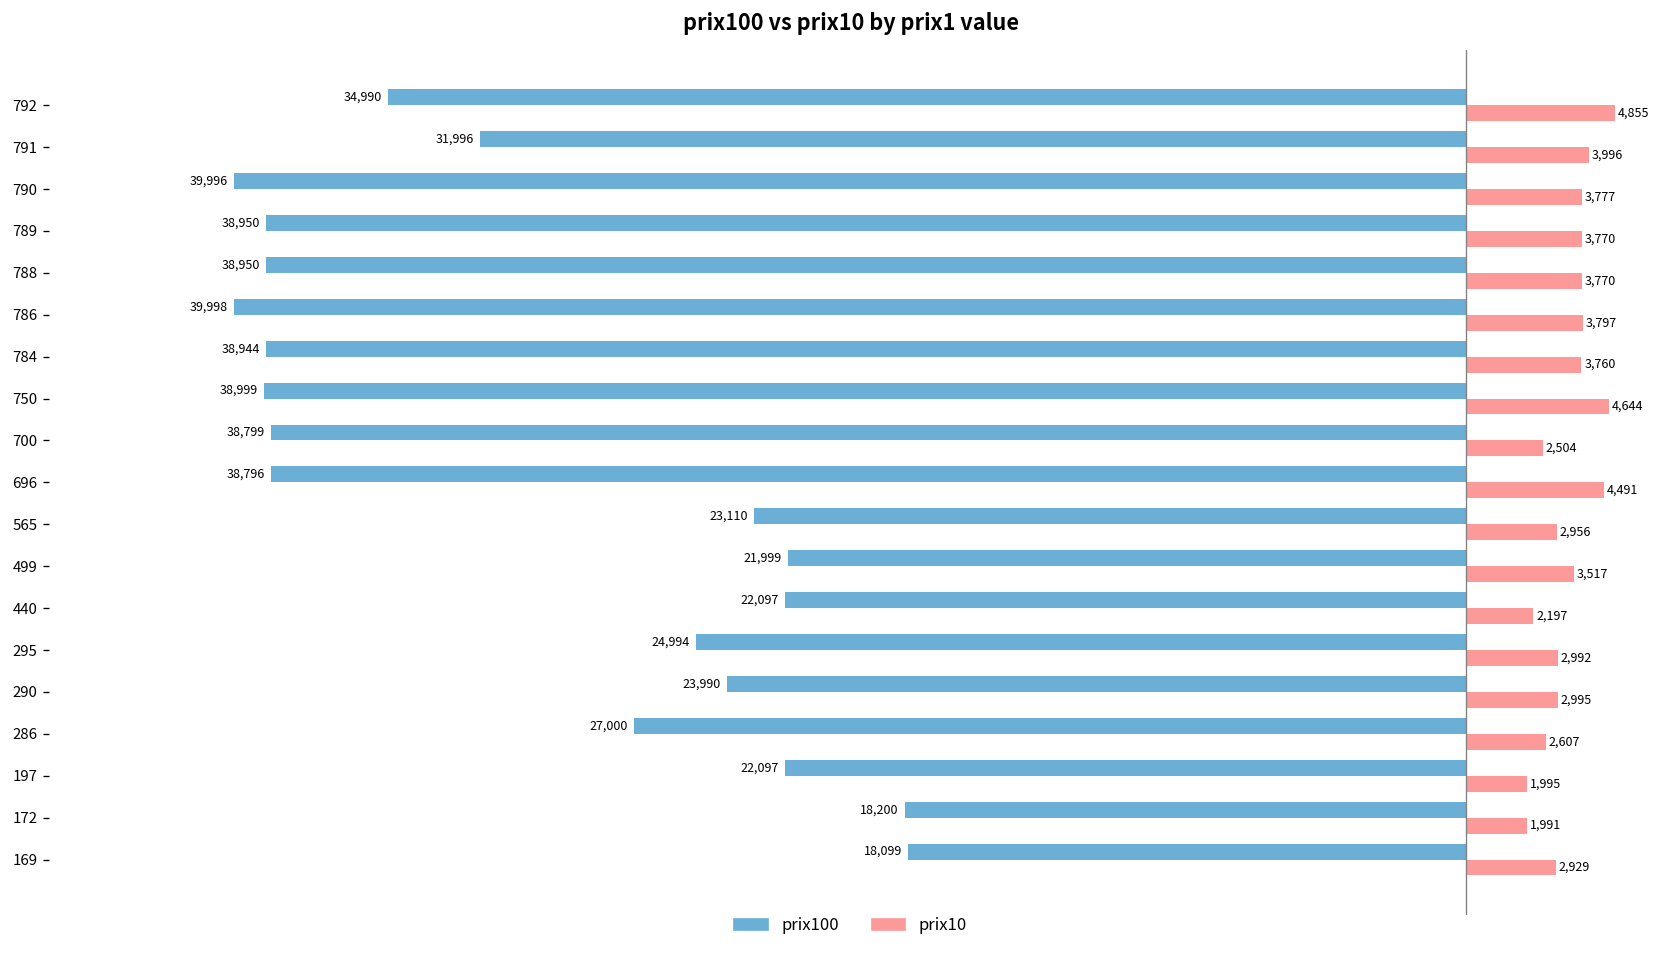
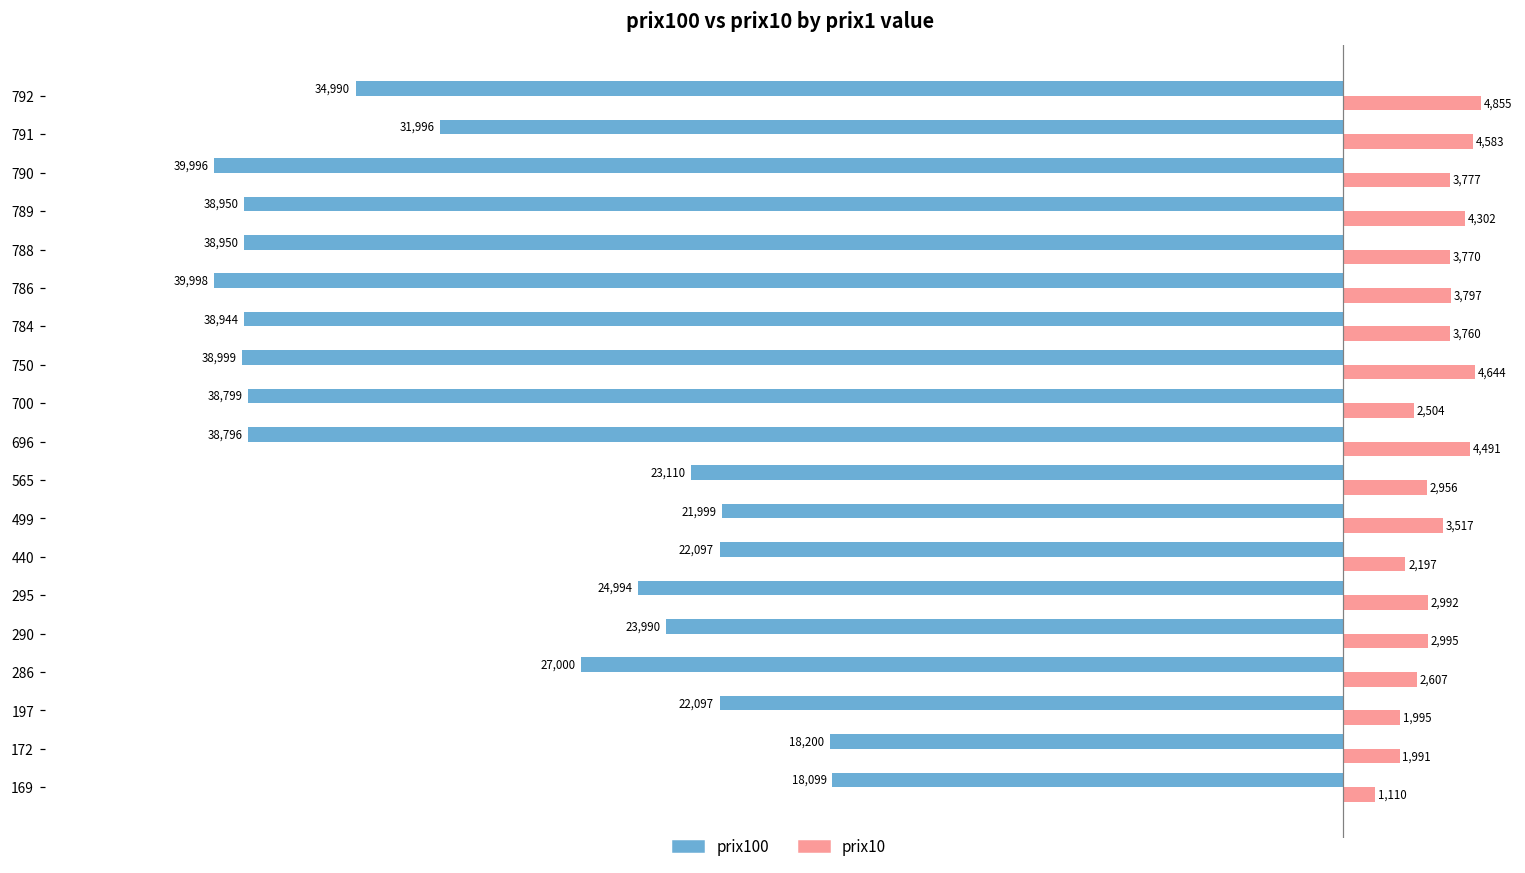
prix10, 791: 3,996 -> 4,583
prix10, 789: 3,770 -> 4,302
prix10, 169: 2,929 -> 1,110
